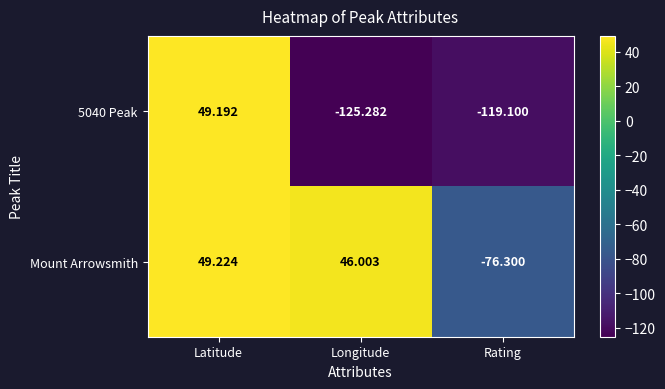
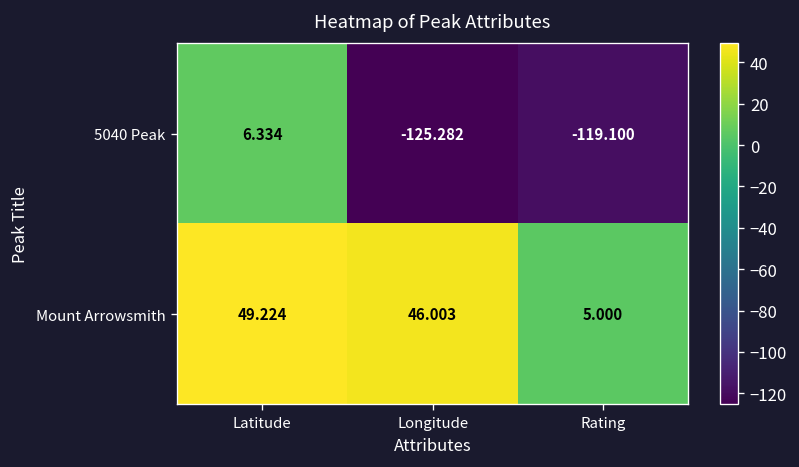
5040 Peak, Latitude: 49.192 -> 6.334
Mount Arrowsmith, Rating: -76.300 -> 5.000
